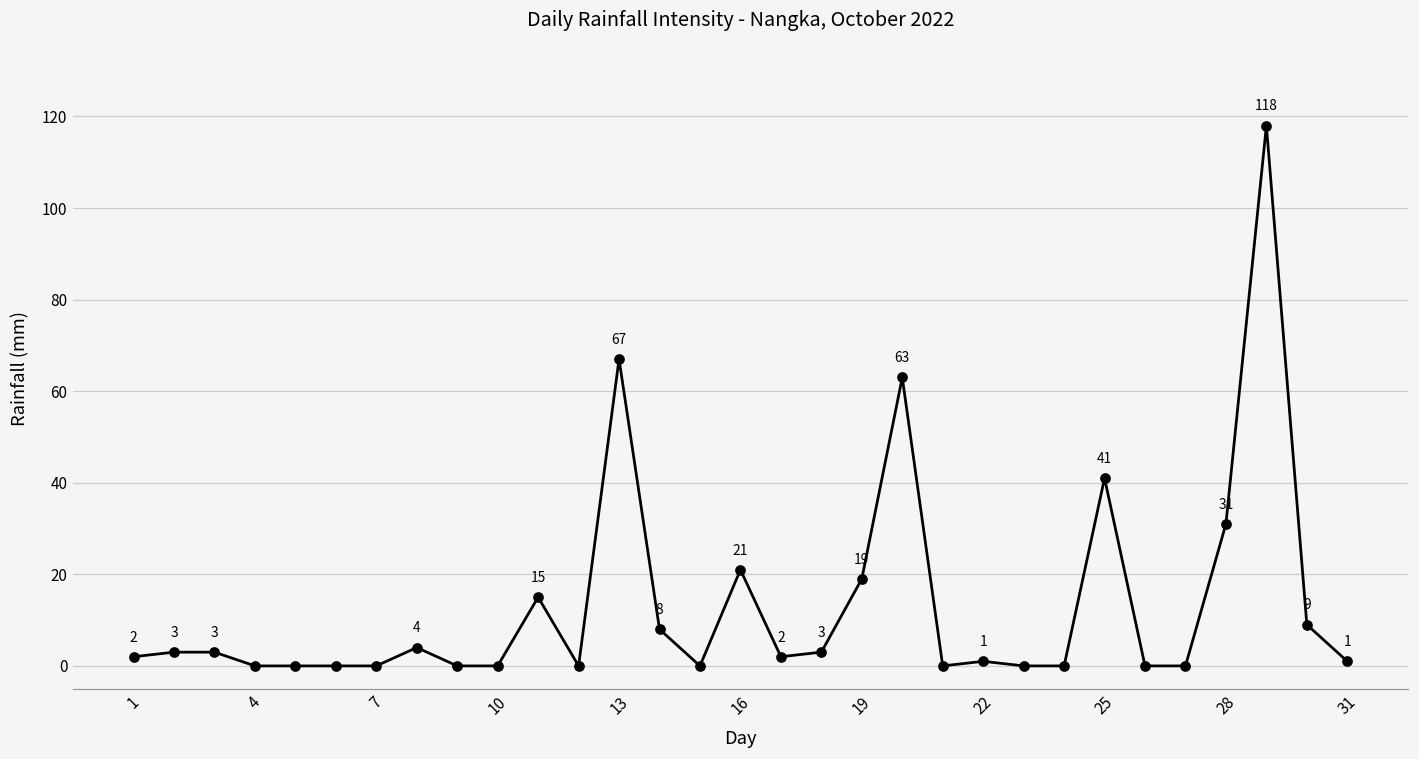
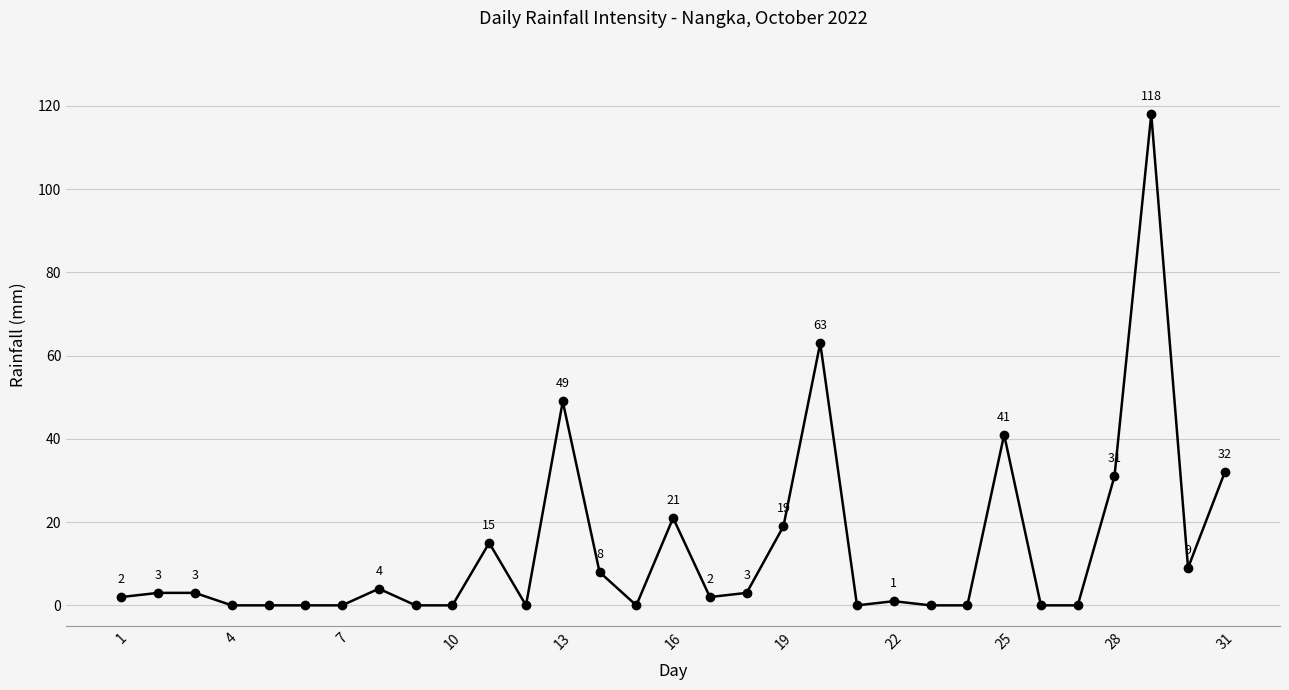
13: 67 -> 49
31: 1 -> 32
